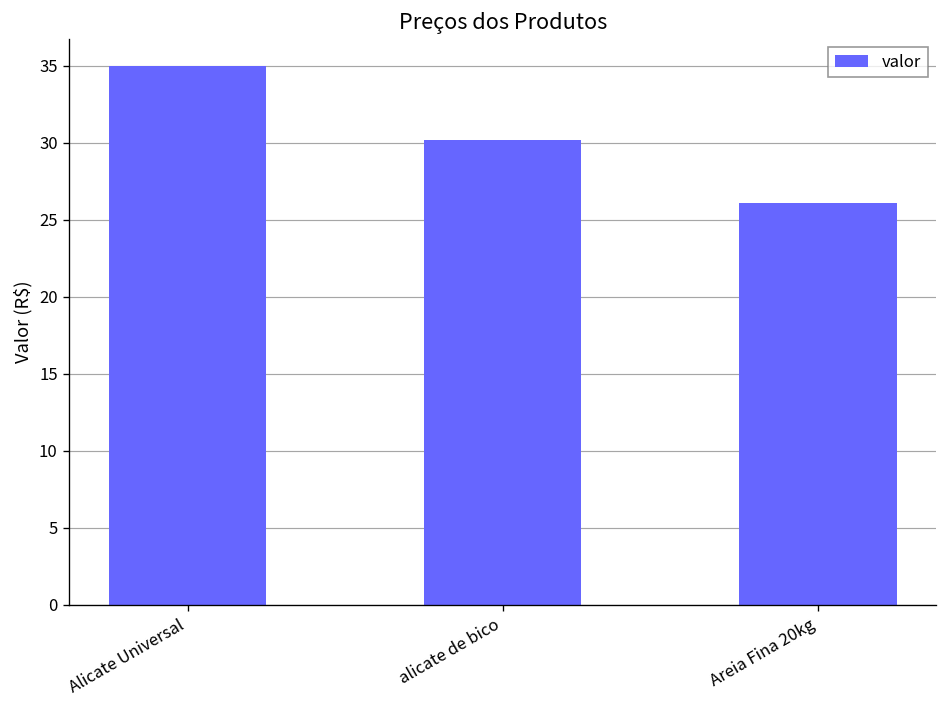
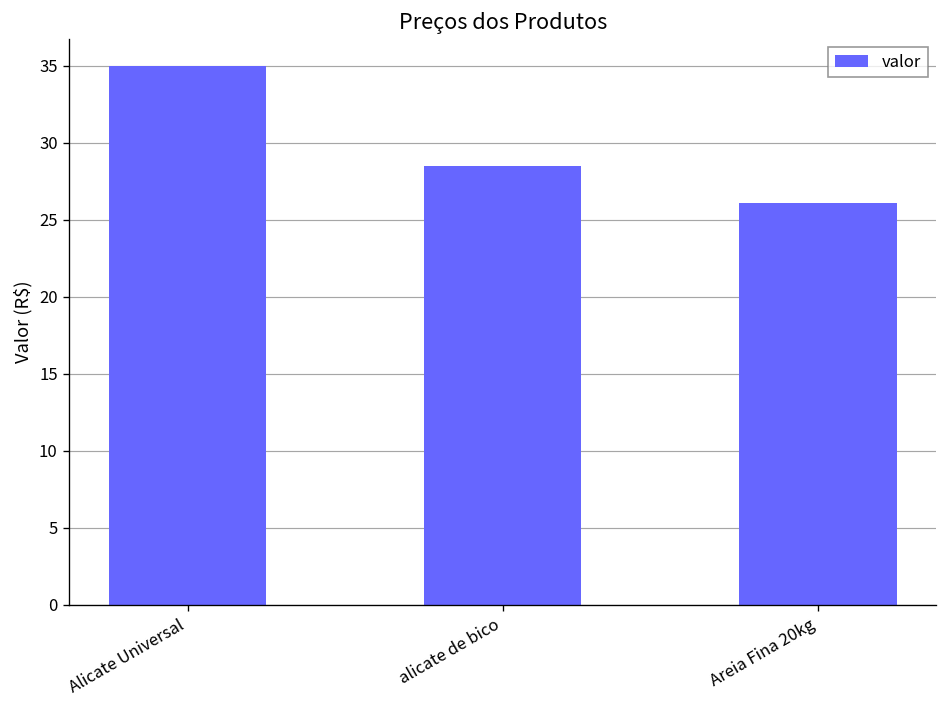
alicate de bico: 30.2 -> 28.5
